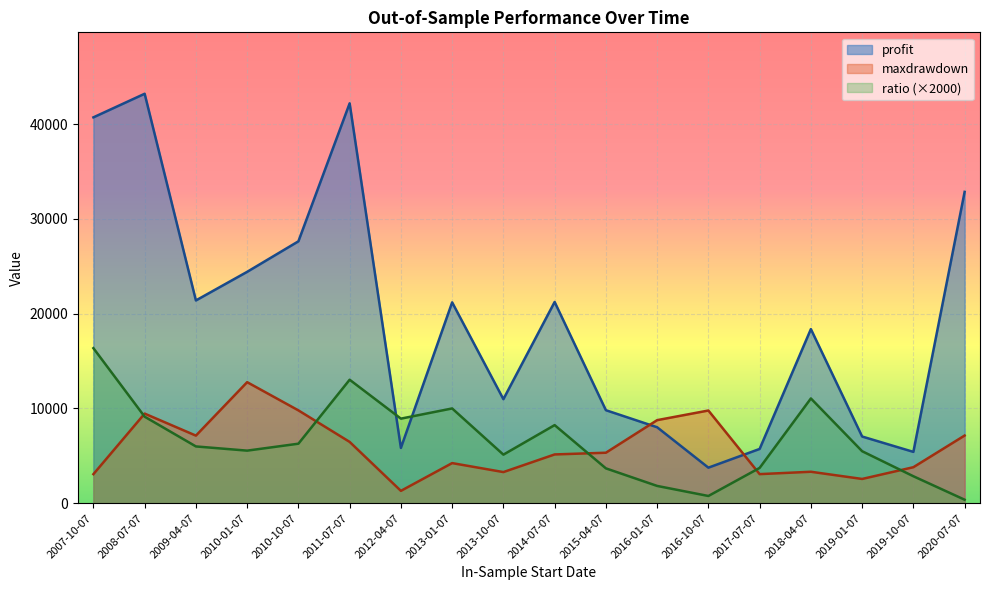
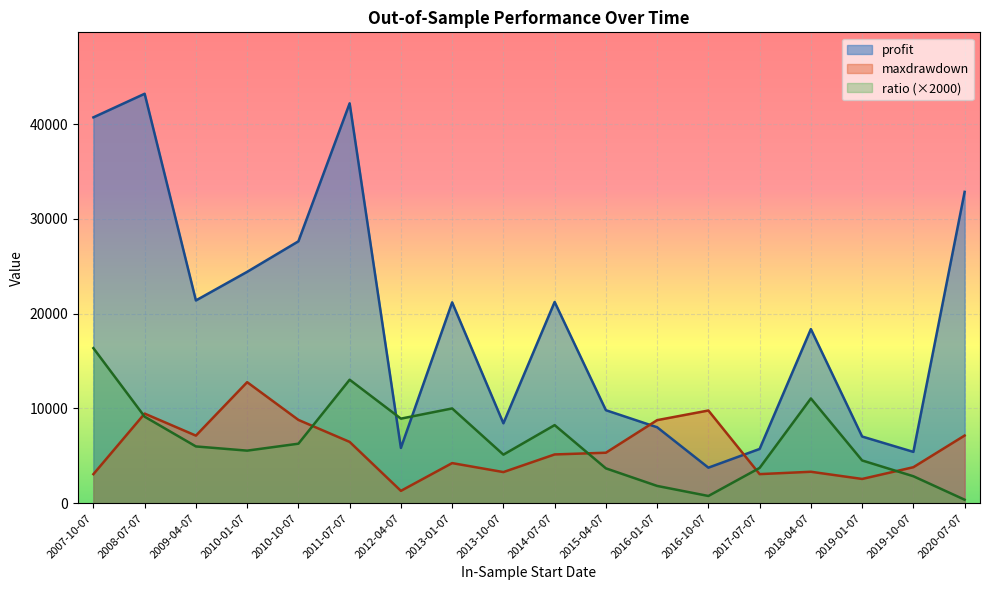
maxdrawdown, 2010-10-07: 10000 -> 9000
profit, 2013-10-07: 11000 -> 8000
ratio (×2000), 2019-01-07: 5500 -> 4500
